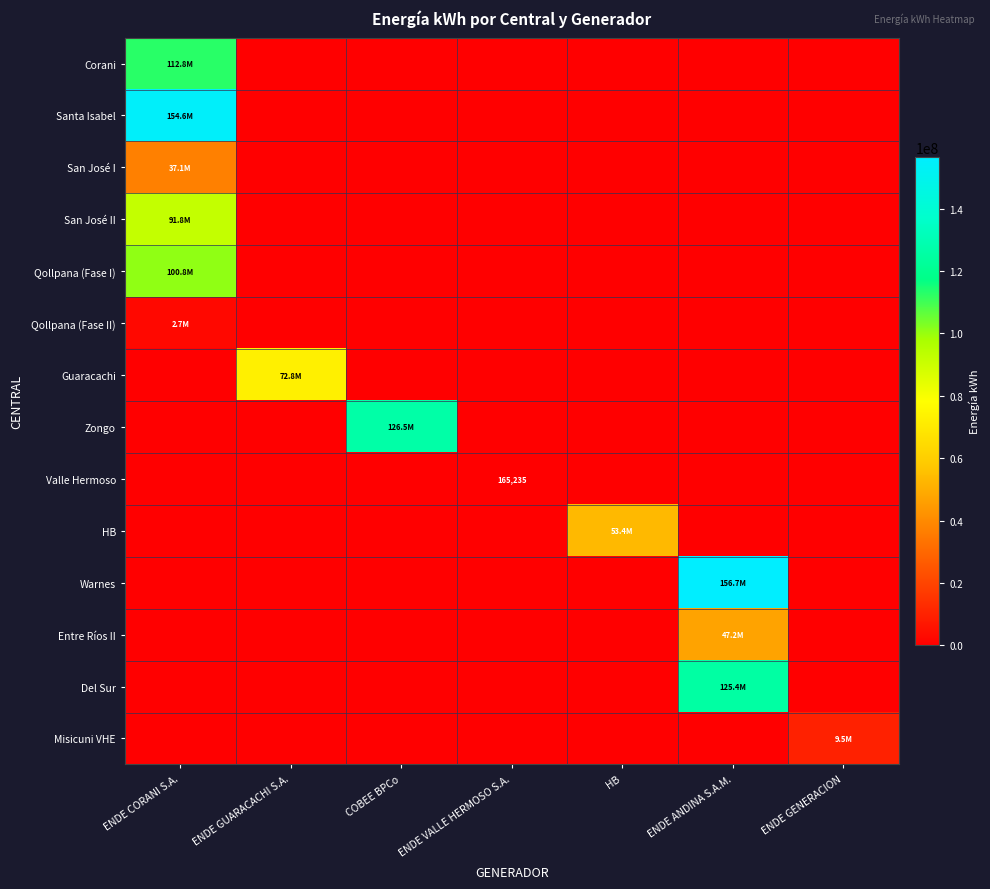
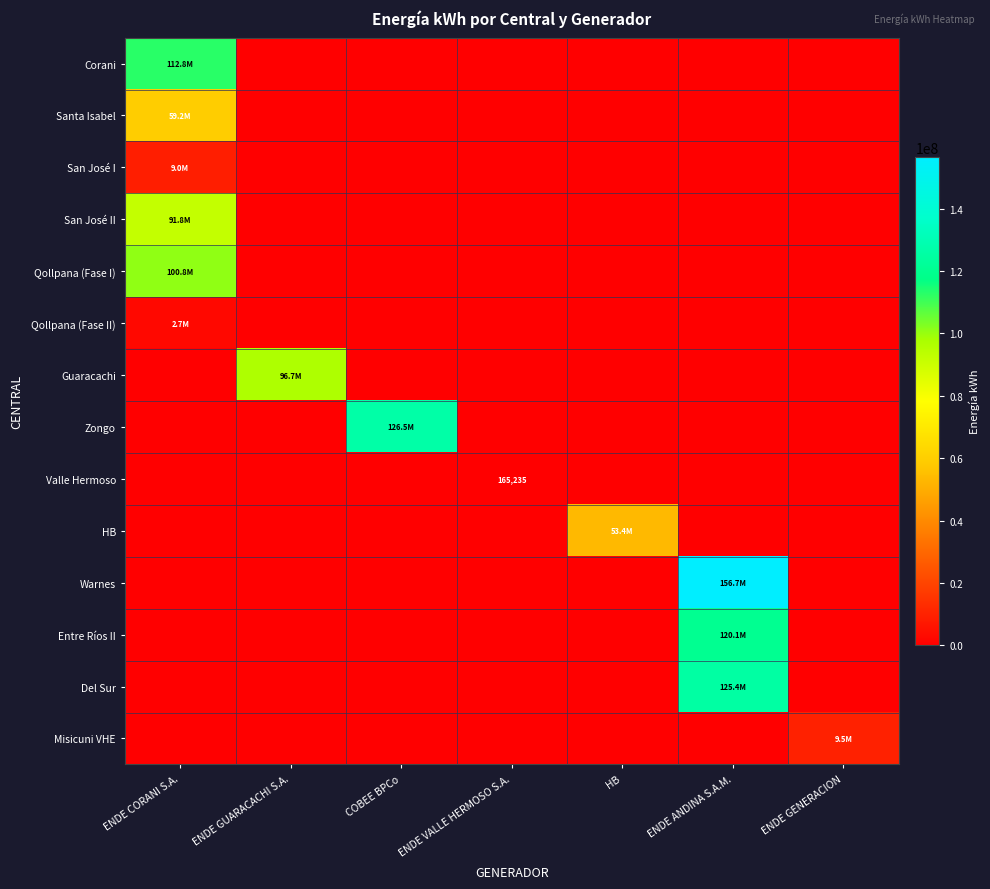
Santa Isabel, ENDE CORANI S.A.: 154.6M -> 59.2M
San José I, ENDE CORANI S.A.: 37.1M -> 9.0M
Guaracachi, ENDE GUARACACHI S.A.: 72.8M -> 96.7M
Entre Ríos II, ENDE ANDINA S.A.M.: 47.2M -> 120.1M
